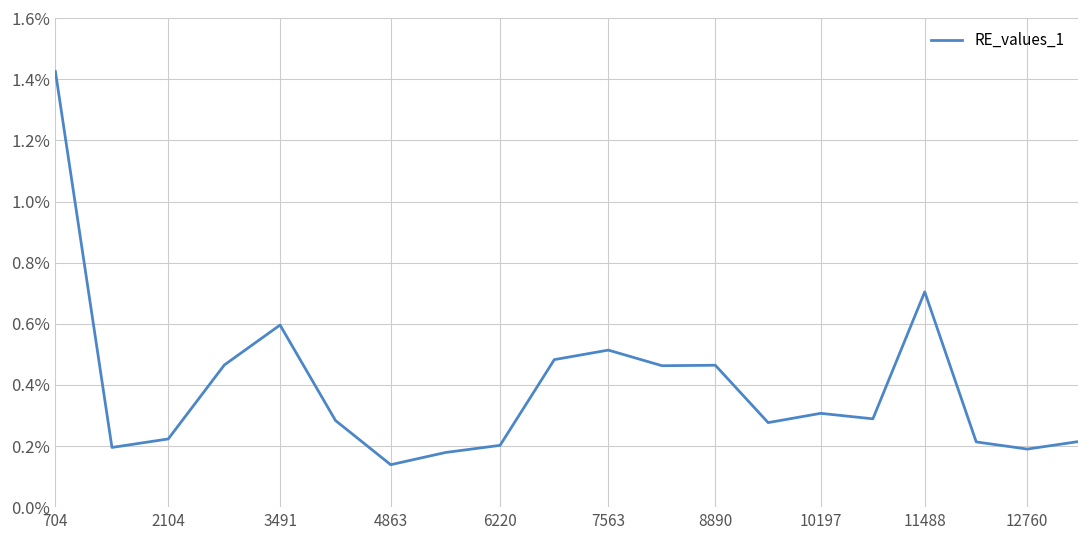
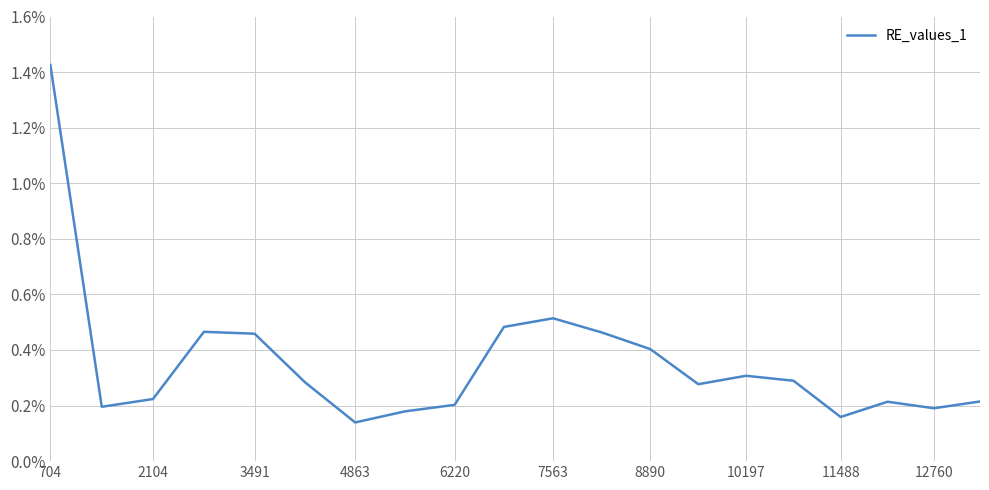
3491: 0.60% -> 0.46%
8890: 0.46% -> 0.40%
11488: 0.70% -> 0.16%
